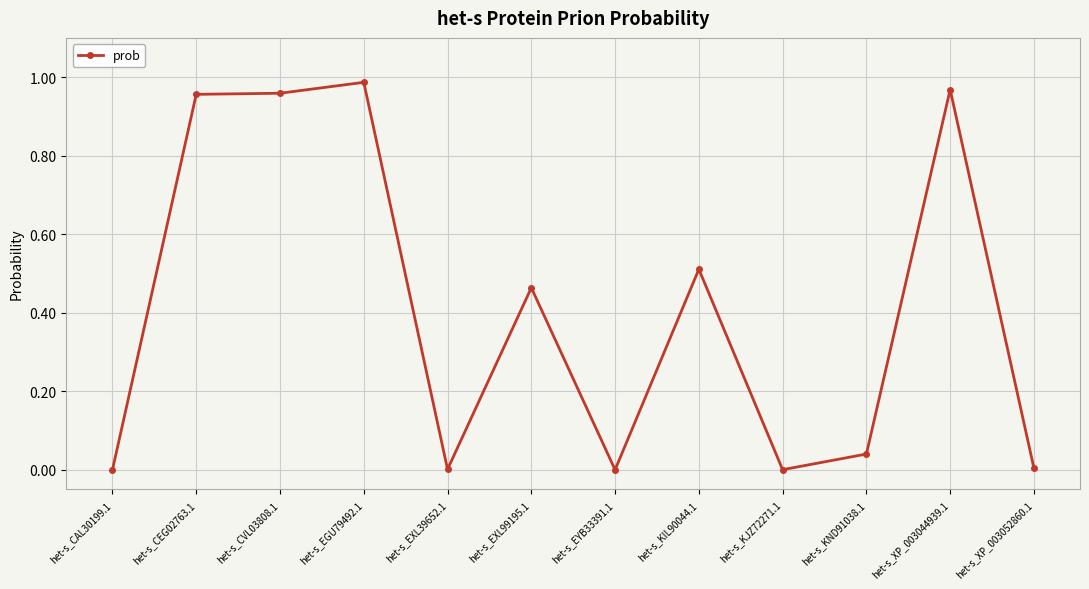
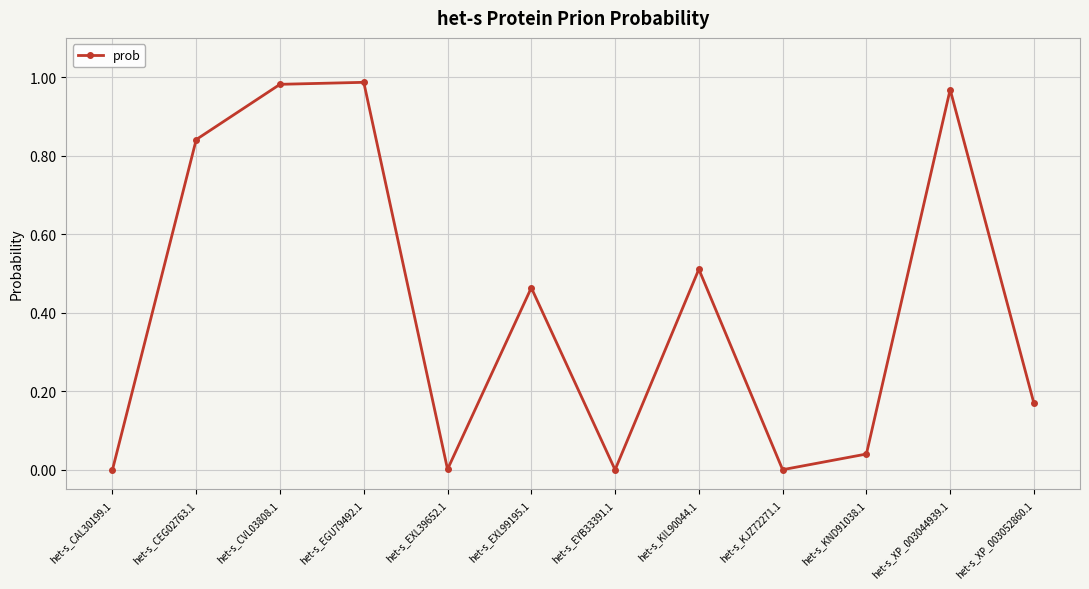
het-s_CEG02763.1: 0.96 -> 0.84
het-s_CVL03808.1: 0.96 -> 0.98
het-s_XP_003052860.1: 0.00 -> 0.17
